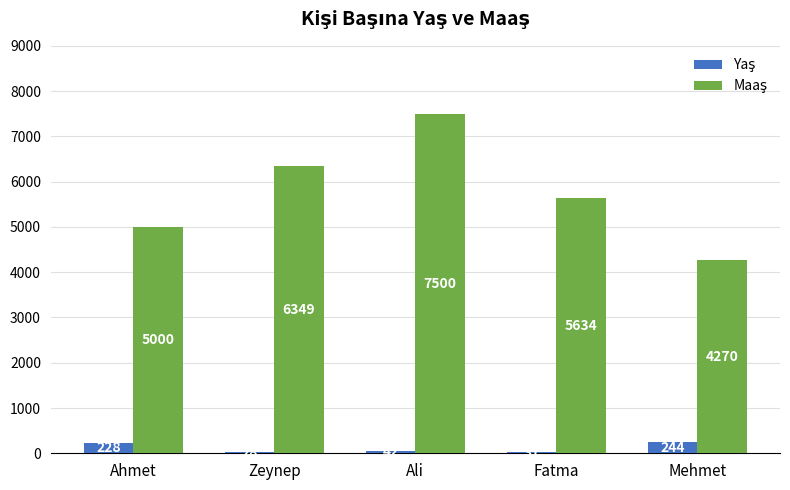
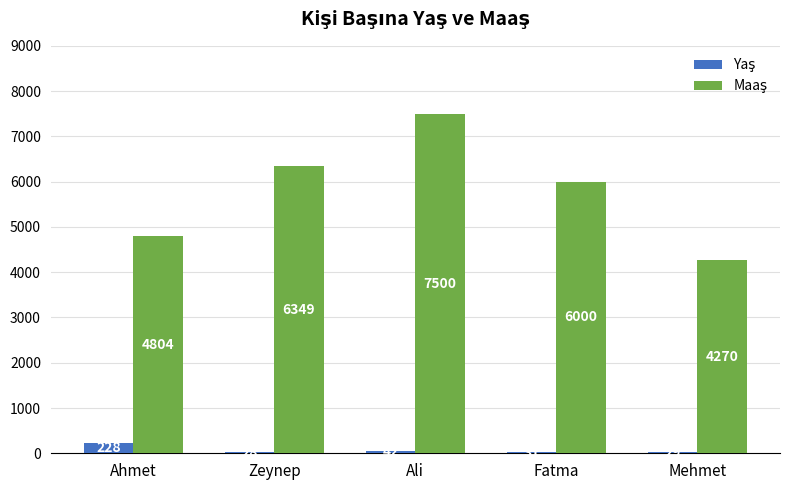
Maaş, Ahmet: 5000 -> 4804
Maaş, Fatma: 5634 -> 6000
Yaş, Mehmet: 200 -> 0
